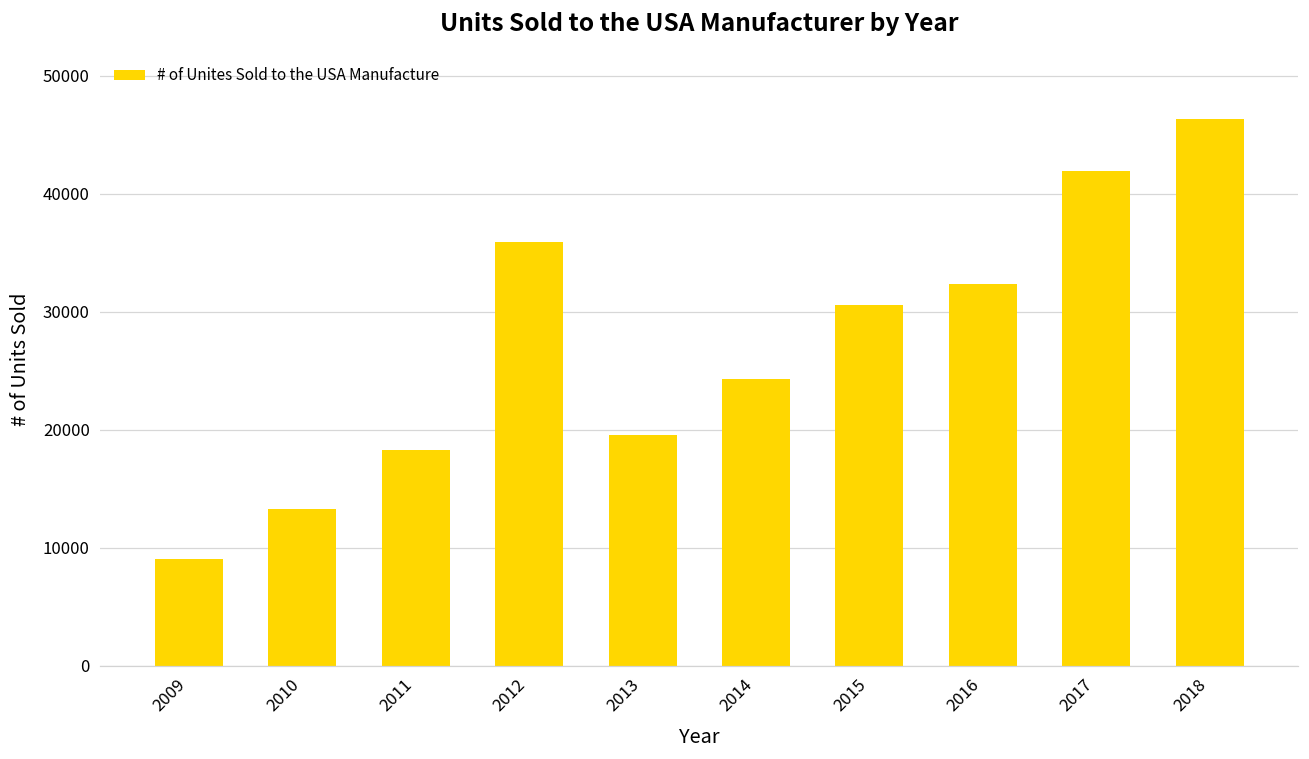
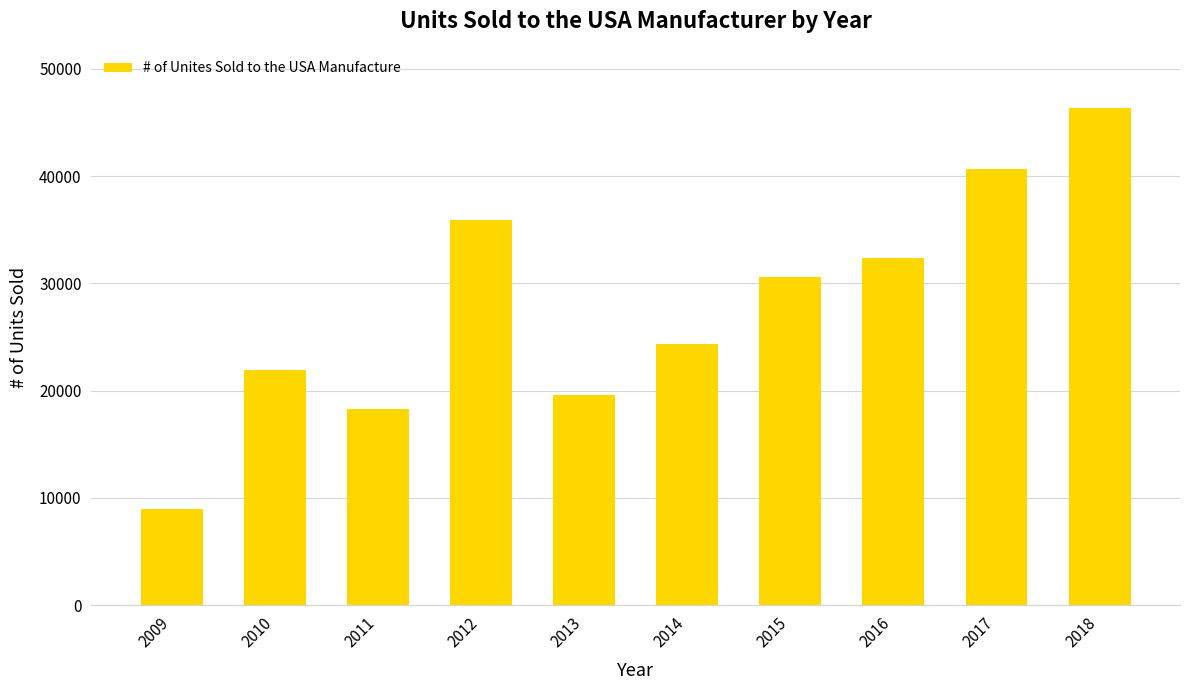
2010: 13300 -> 21900
2017: 41900 -> 40700
